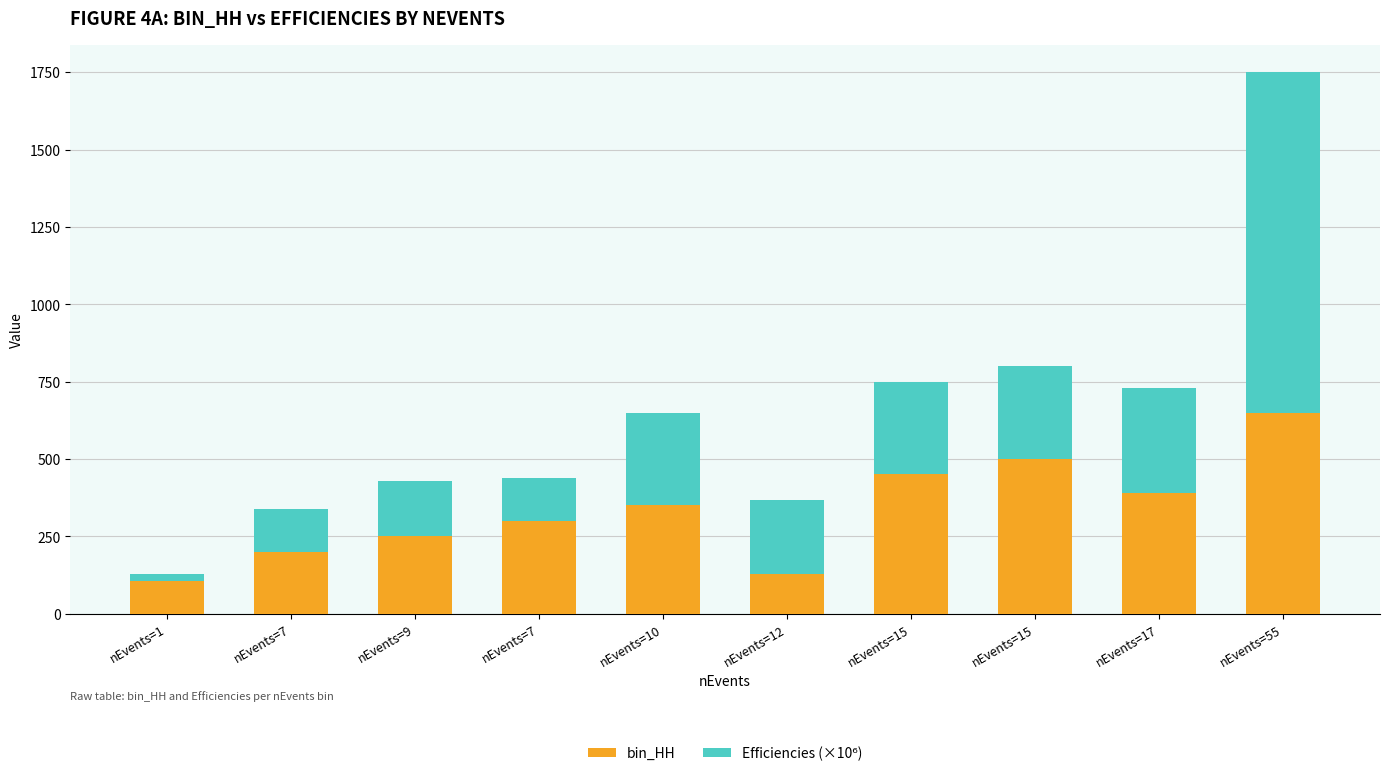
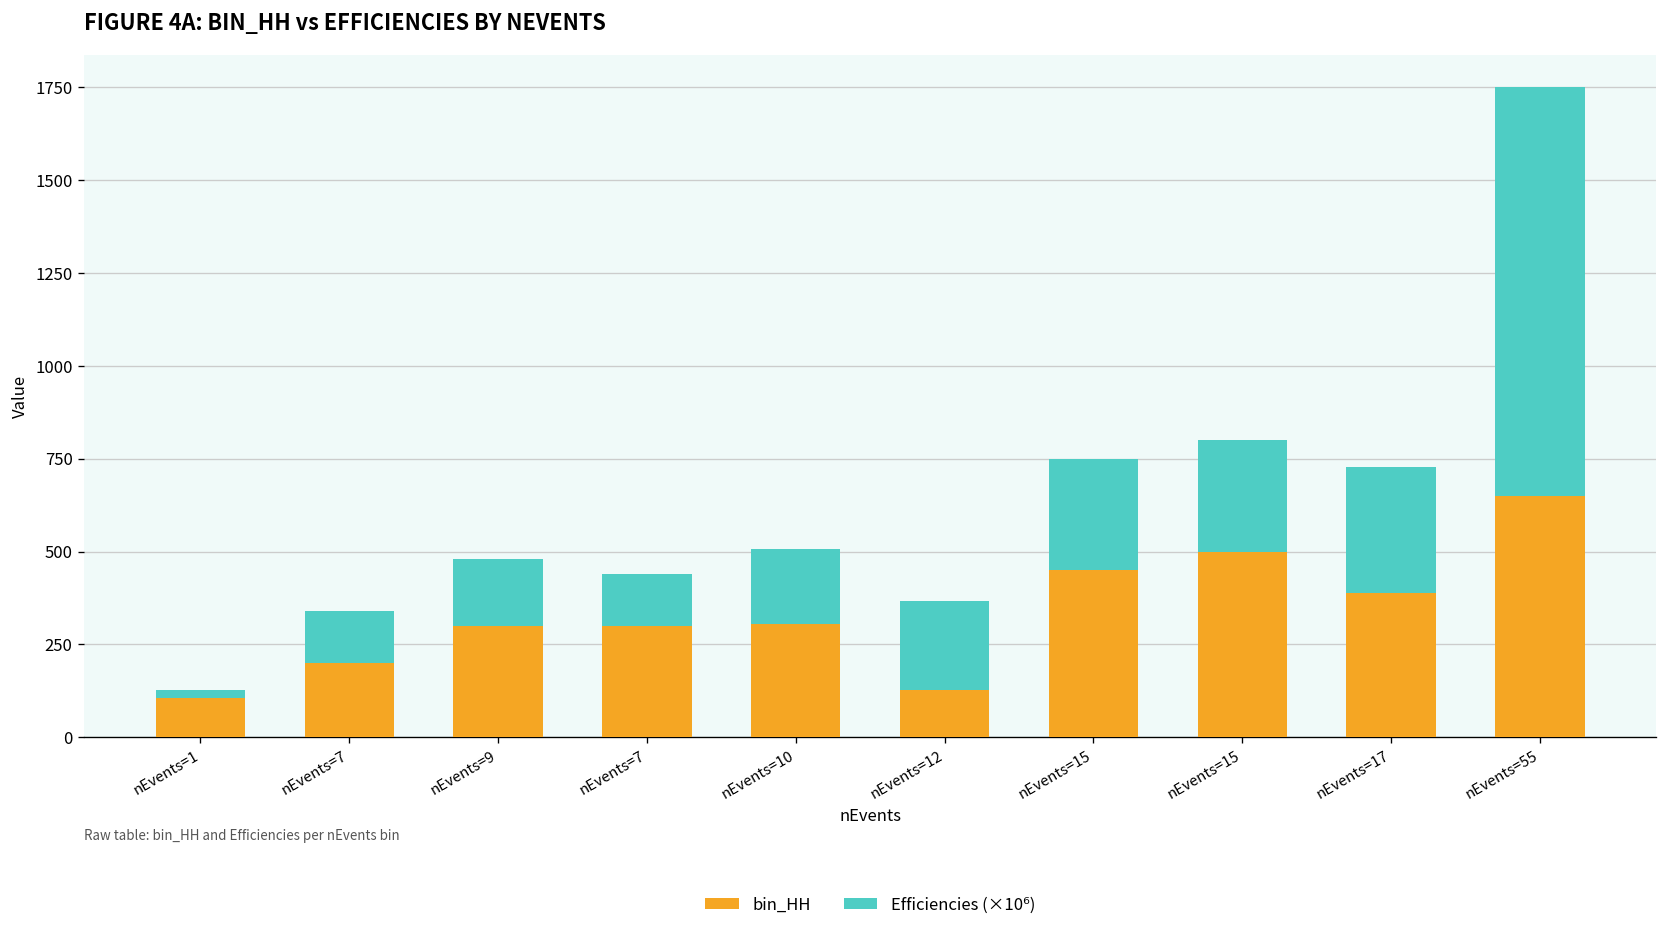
bin_HH, nEvents=9: 250 -> 300
bin_HH, nEvents=10: 350 -> 310
Efficiencies (×10⁶), nEvents=10: 300 -> 200
